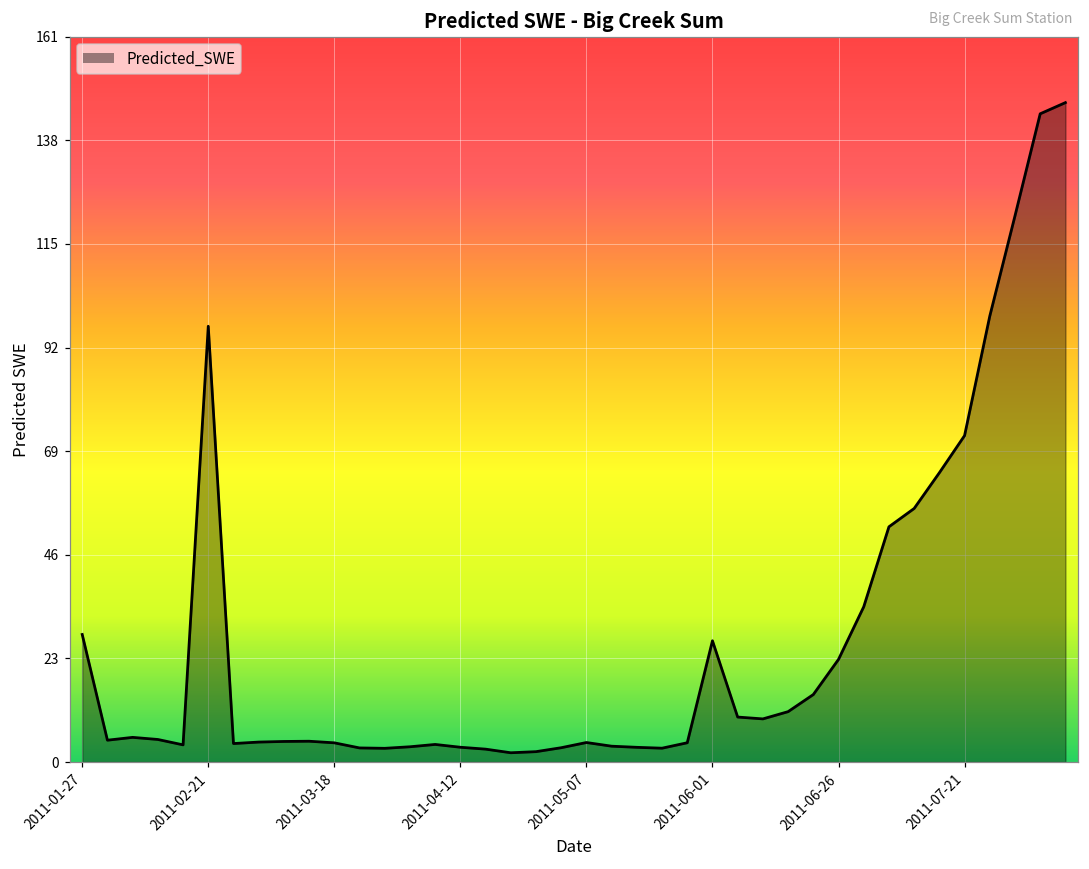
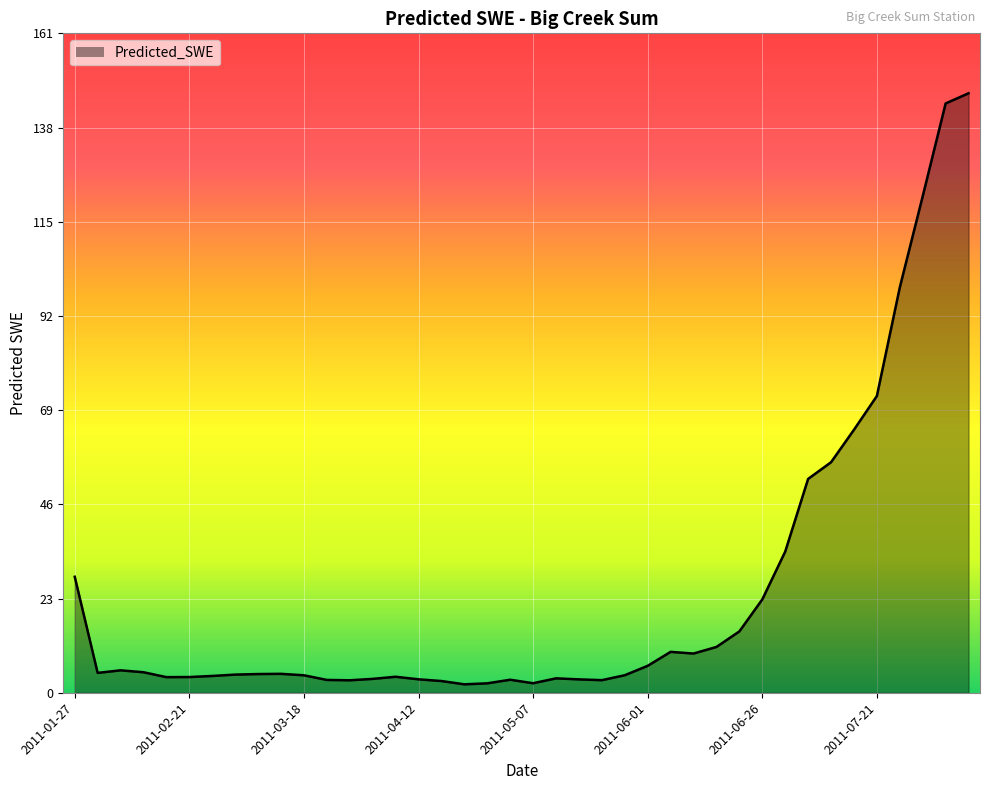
2011-02-21: 97 -> 4
2011-05-07: 4 -> 2
2011-06-01: 27 -> 7
